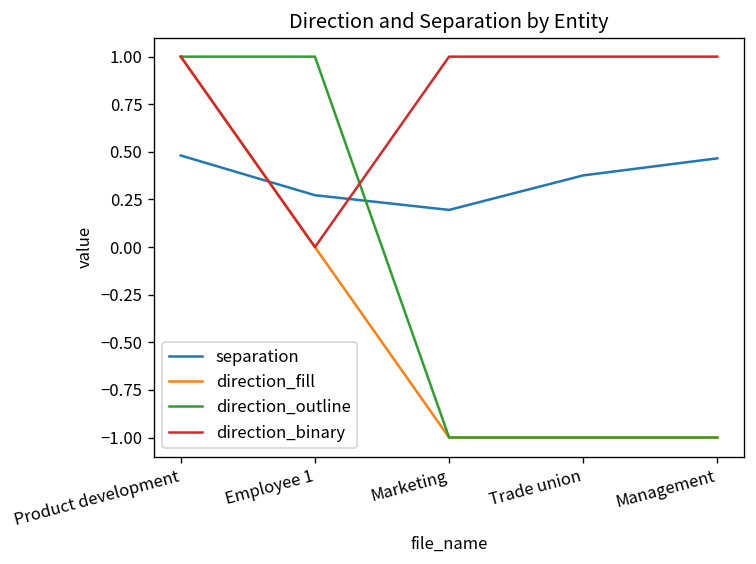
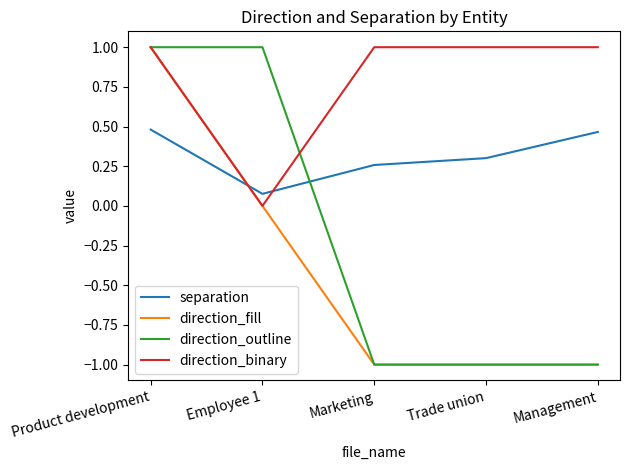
separation, Employee 1: 0.27 -> 0.08
separation, Marketing: 0.20 -> 0.26
separation, Trade union: 0.38 -> 0.30
